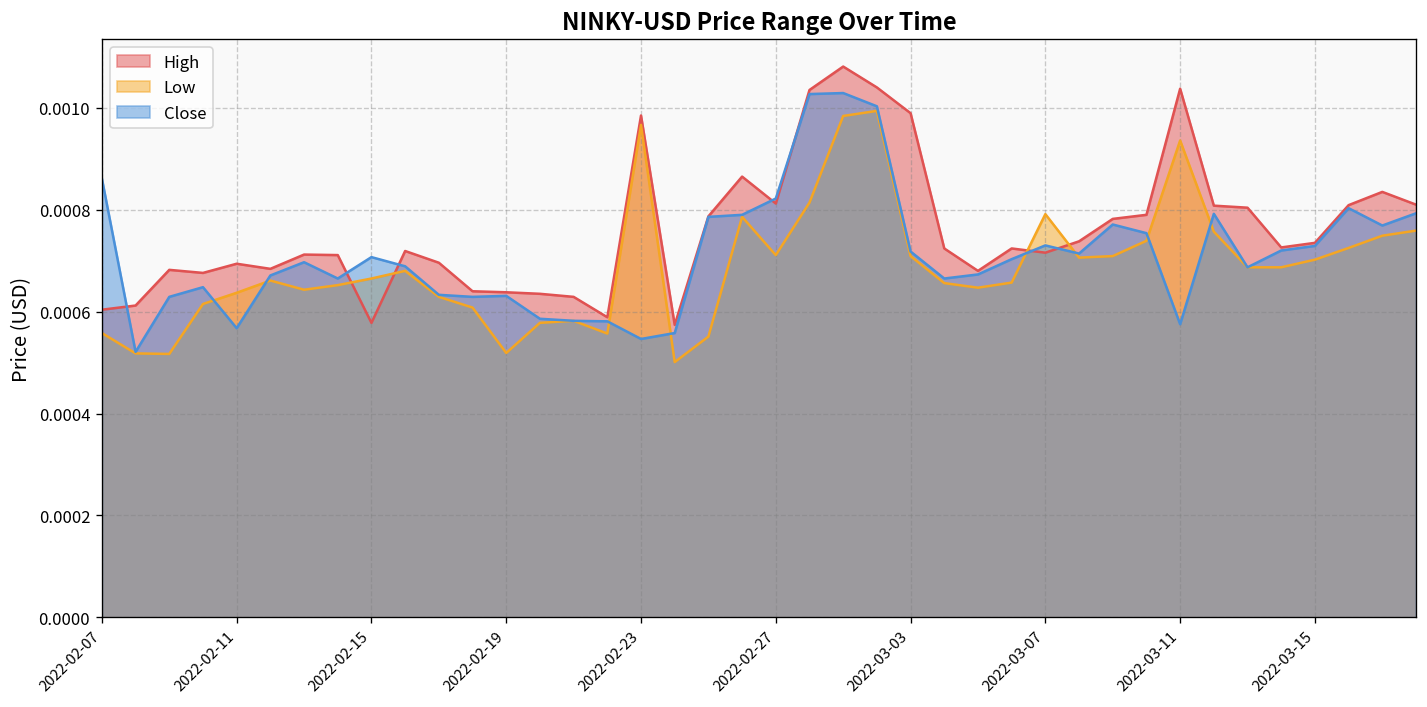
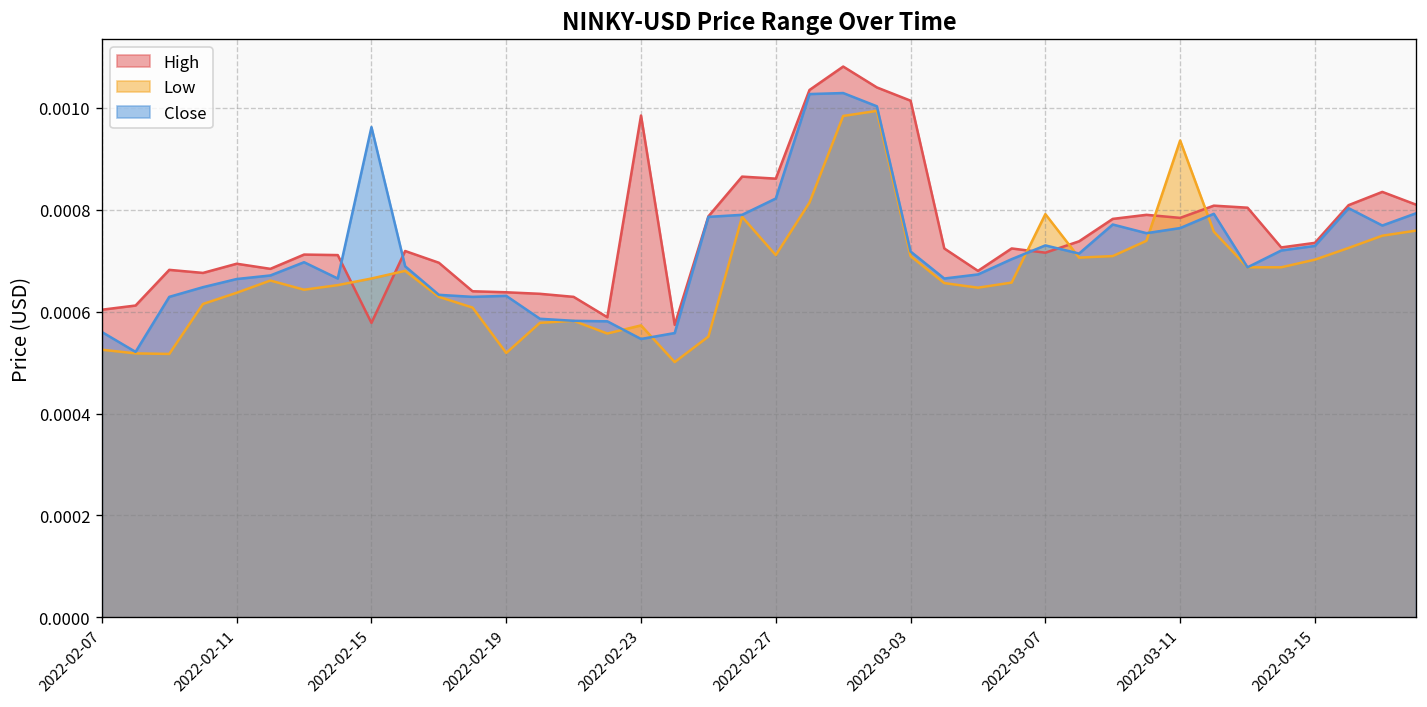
Low, 2022-02-07: 0.00056 -> 0.00053
Close, 2022-02-07: 0.00086 -> 0.00056
Close, 2022-02-11: 0.00057 -> 0.00066
Close, 2022-02-15: 0.00071 -> 0.00096
Low, 2022-02-23: 0.00097 -> 0.00057
High, 2022-02-27: 0.00081 -> 0.00086
High, 2022-03-03: 0.00099 -> 0.00101
High, 2022-03-11: 0.00104 -> 0.00078
Close, 2022-03-11: 0.00058 -> 0.00076
